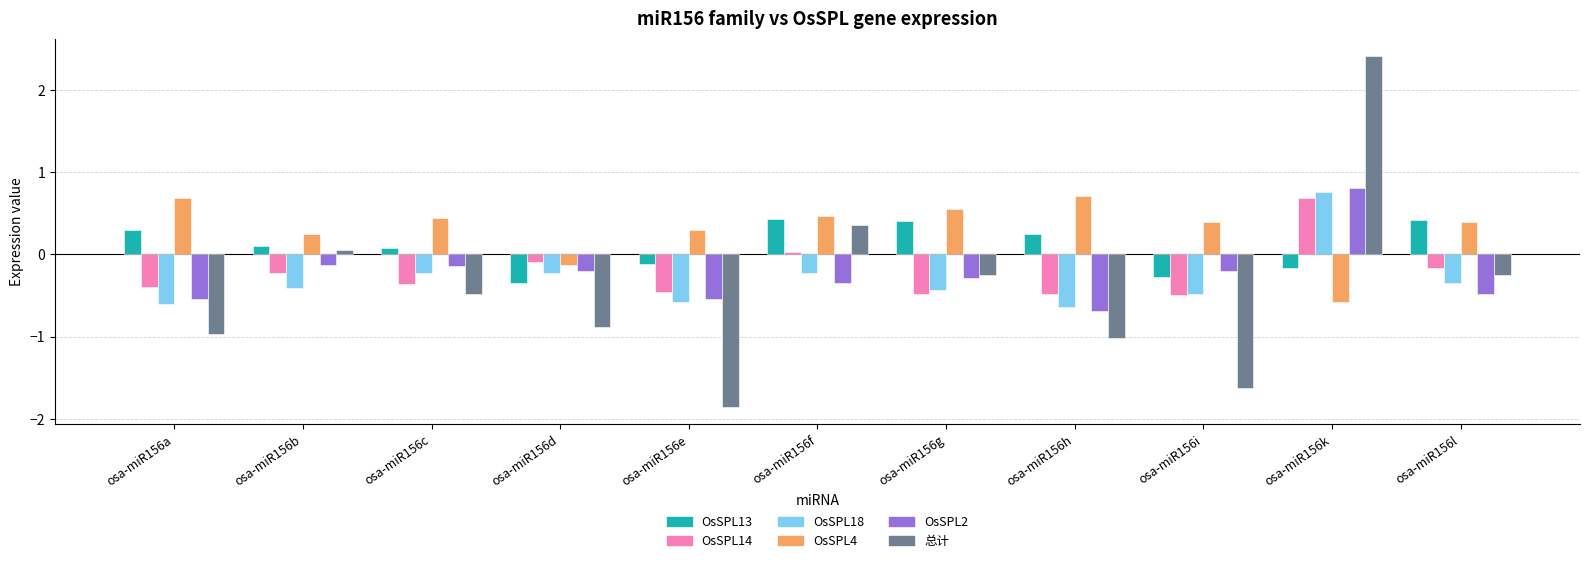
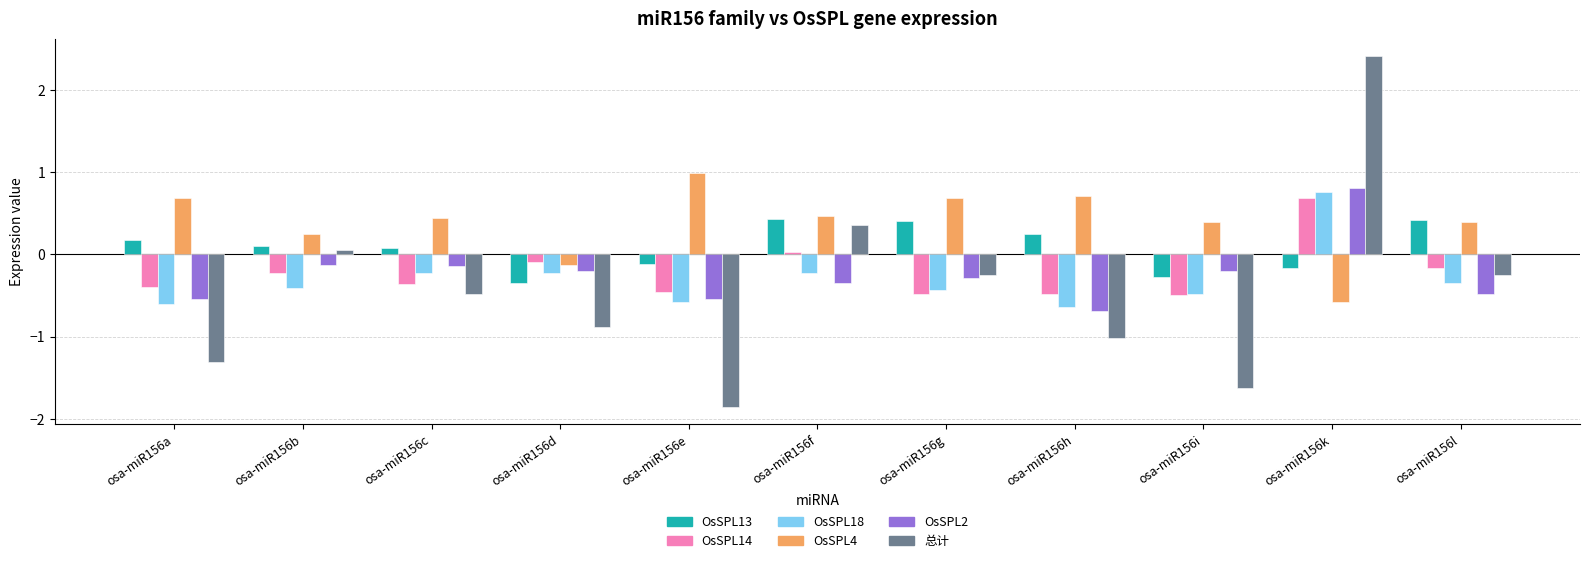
OsSPL13, osa-miR156a: 0.3 -> 0.2
总计, osa-miR156a: -1.0 -> -1.3
OsSPL4, osa-miR156e: 0.3 -> 1.0
OsSPL4, osa-miR156g: 0.6 -> 0.7
